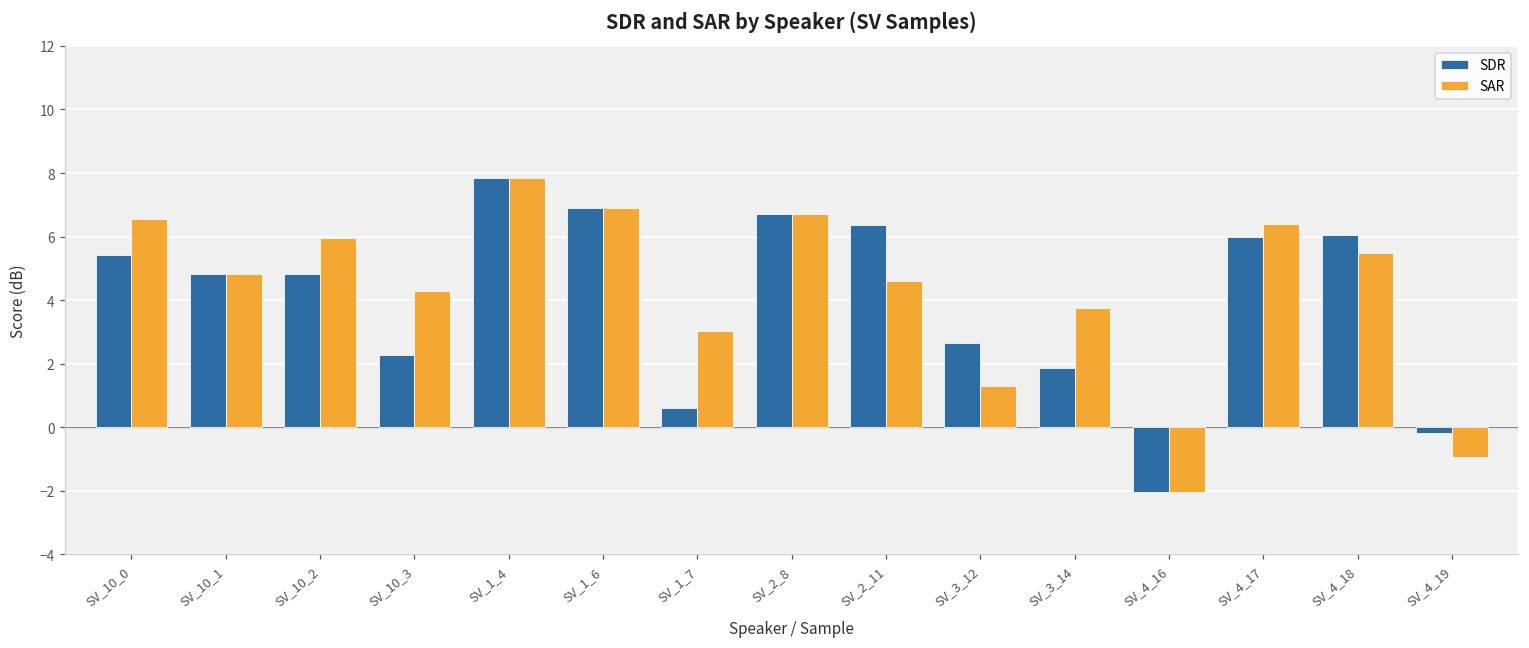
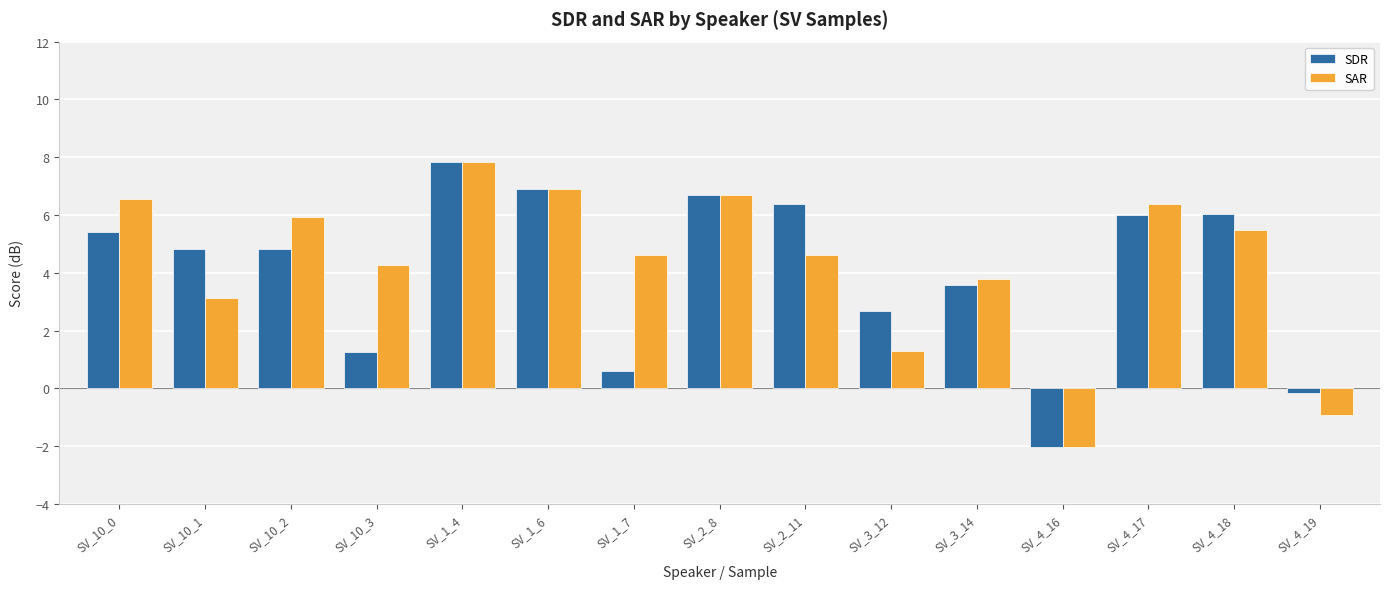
SAR, SV_10_1: 4.8 -> 3.1
SDR, SV_10_3: 2.3 -> 1.2
SAR, SV_1_7: 3.0 -> 4.6
SDR, SV_3_14: 1.9 -> 3.6
